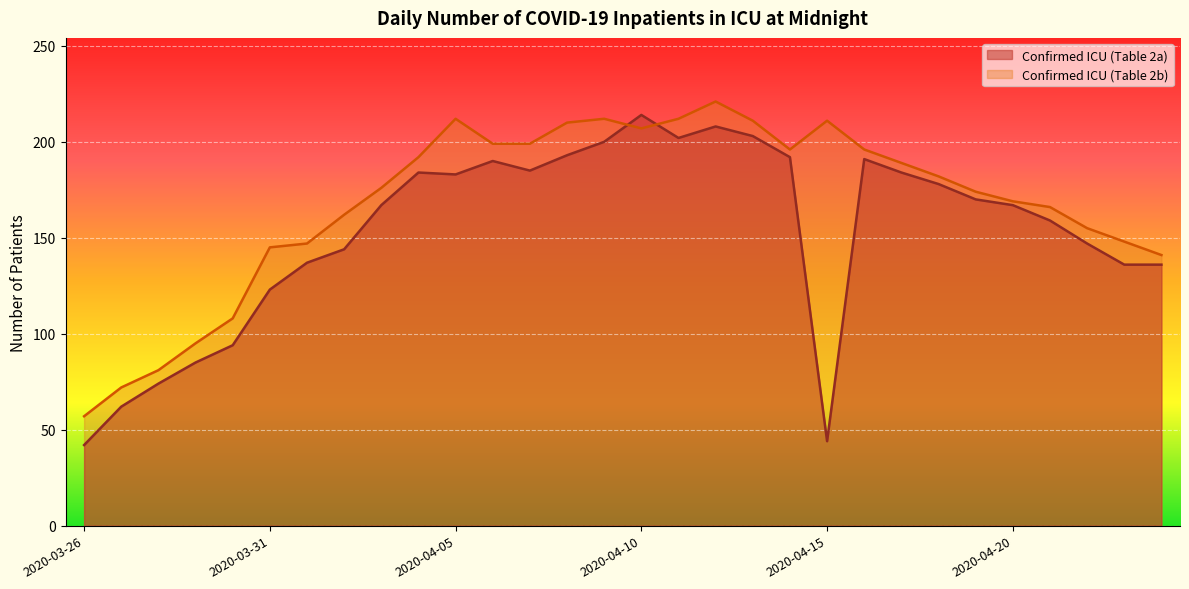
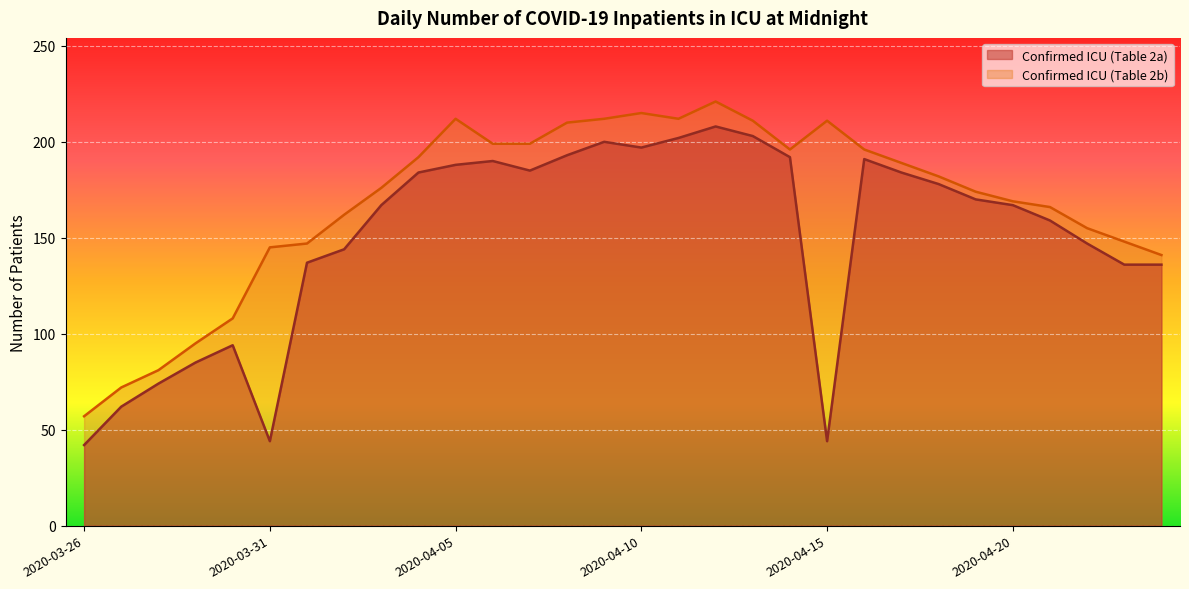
Confirmed ICU (Table 2a), 2020-03-31: 123 -> 44
Confirmed ICU (Table 2a), 2020-04-05: 183 -> 188
Confirmed ICU (Table 2a), 2020-04-10: 214 -> 197
Confirmed ICU (Table 2b), 2020-04-10: 207 -> 215
